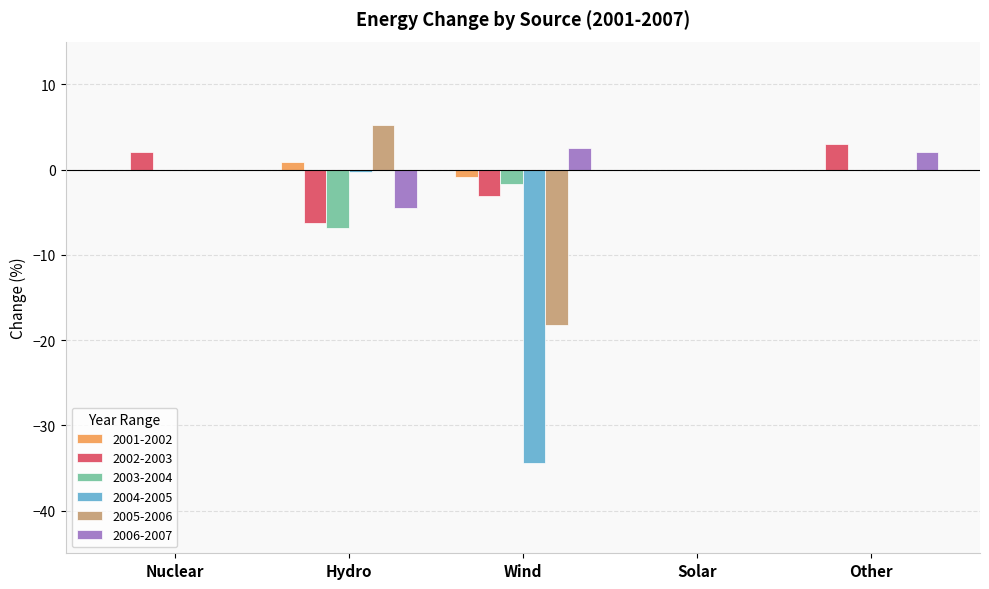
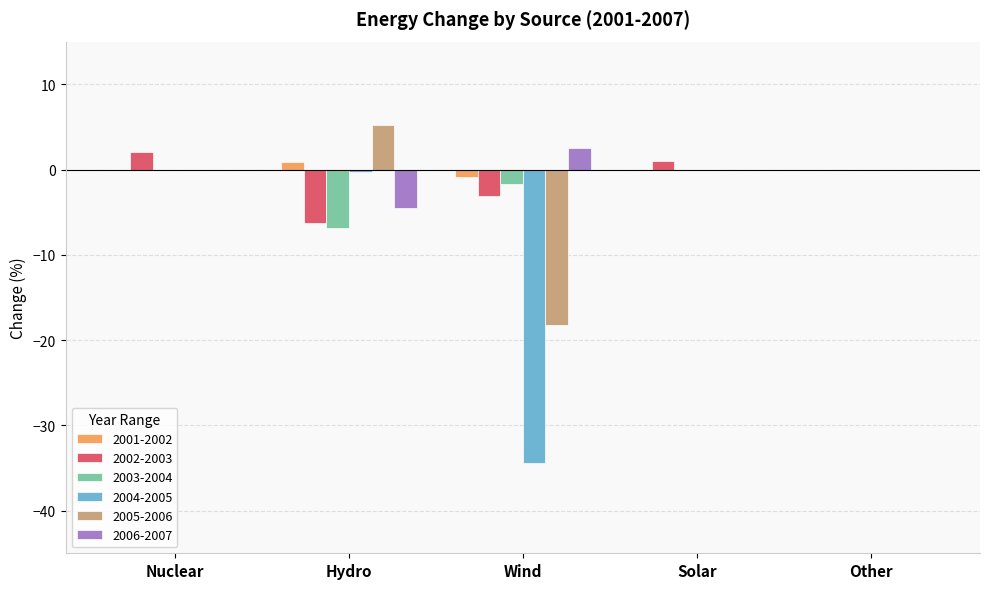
2002-2003, Solar: 0 -> 1
2002-2003, Other: 3 -> 0
2006-2007, Other: 2 -> 0
